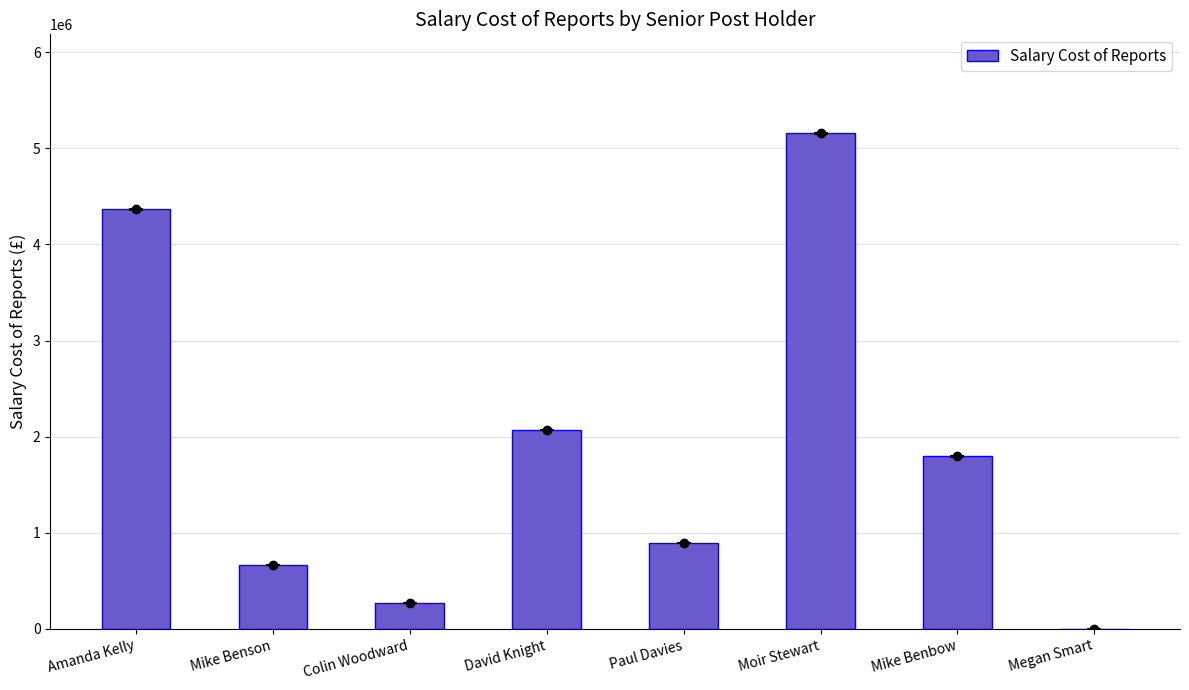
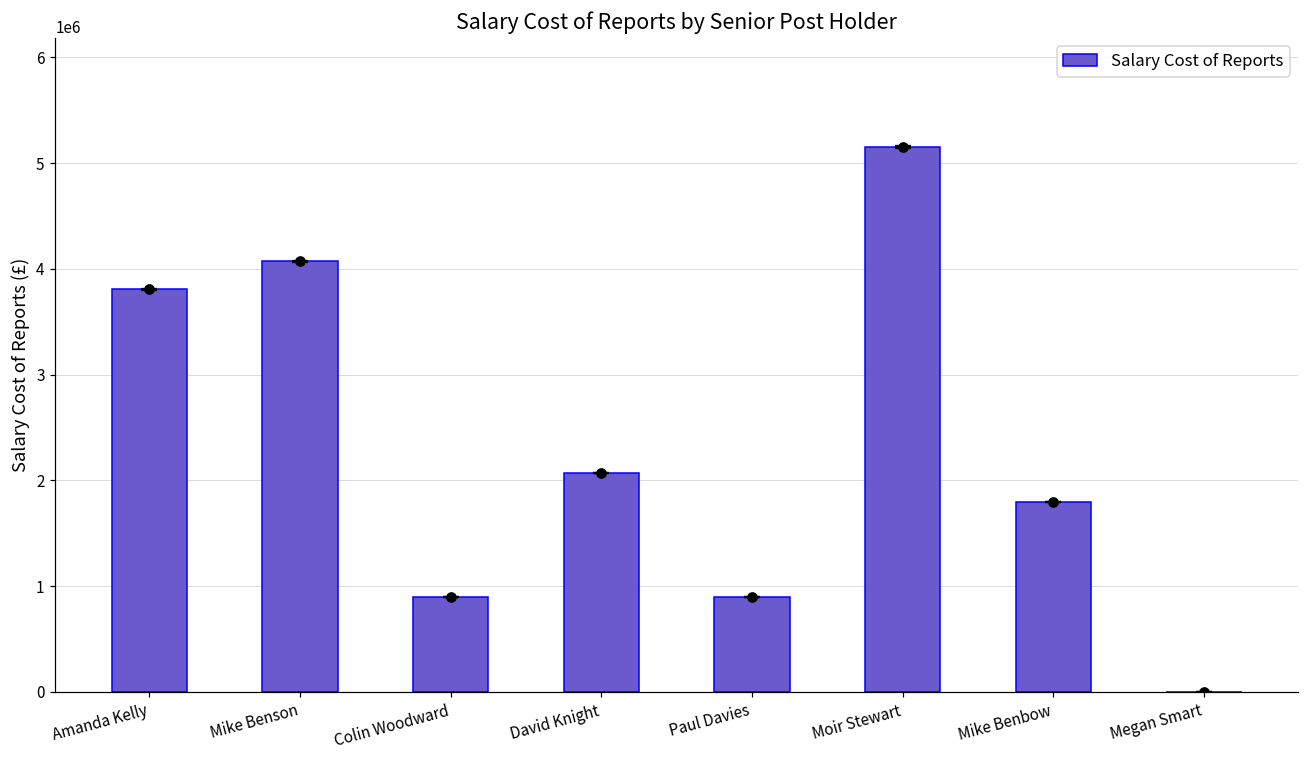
Salary Cost of Reports, Amanda Kelly: 4400000 -> 3800000
Salary Cost of Reports, Mike Benson: 700000 -> 4100000
Salary Cost of Reports, Colin Woodward: 300000 -> 900000
